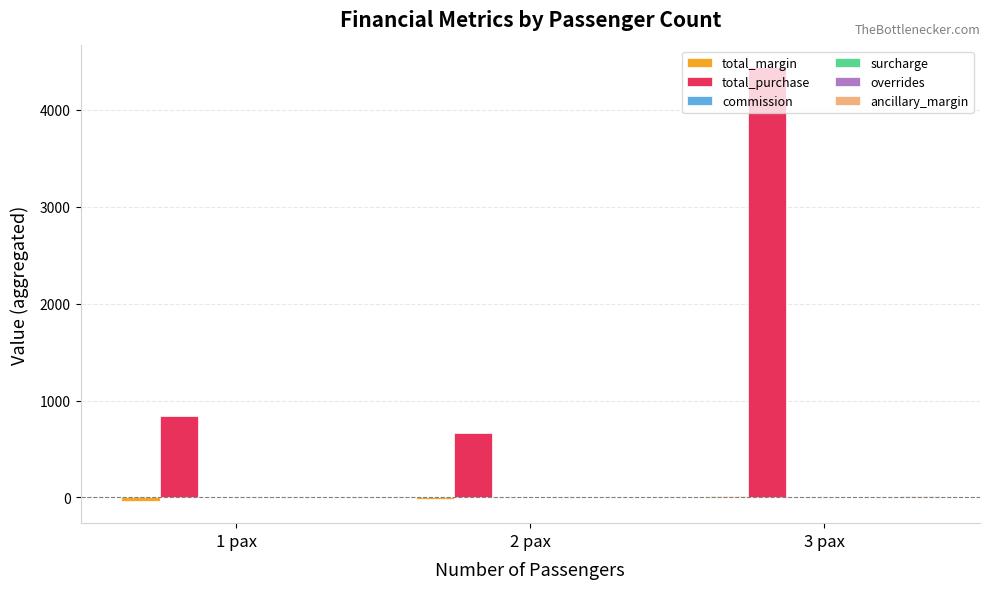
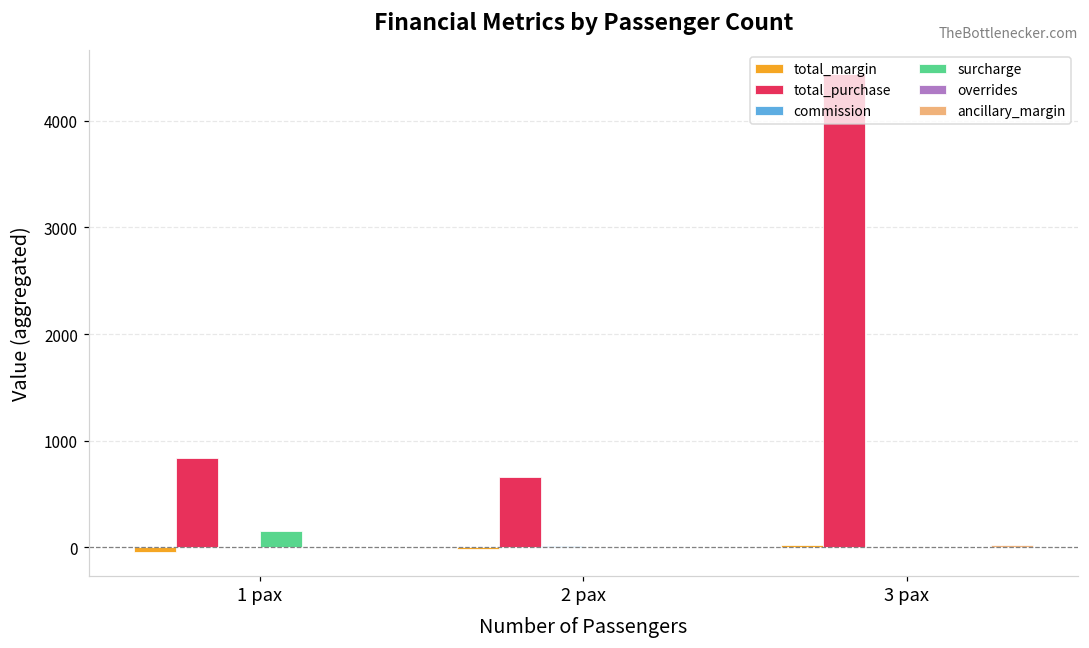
surcharge, 1 pax: 0 -> 200
